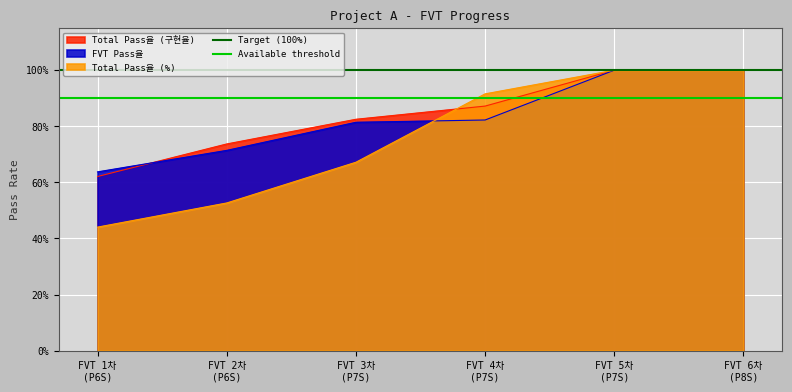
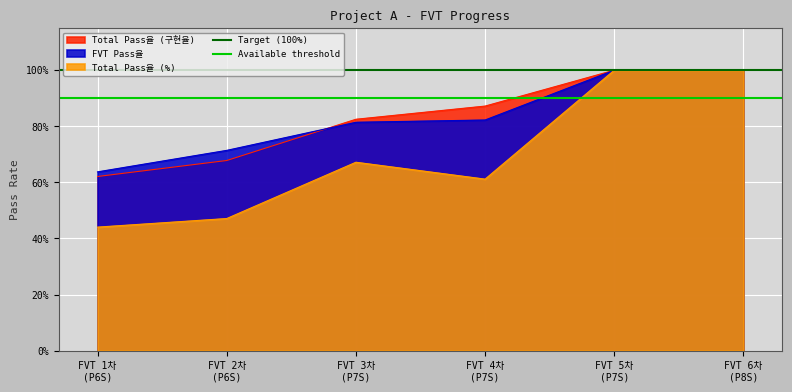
Total Pass율 (구현율), FVT 2차 (P6S): 74% -> 68%
Total Pass율 (%), FVT 2차 (P6S): 53% -> 47%
Total Pass율 (%), FVT 4차 (P7S): 92% -> 61%
